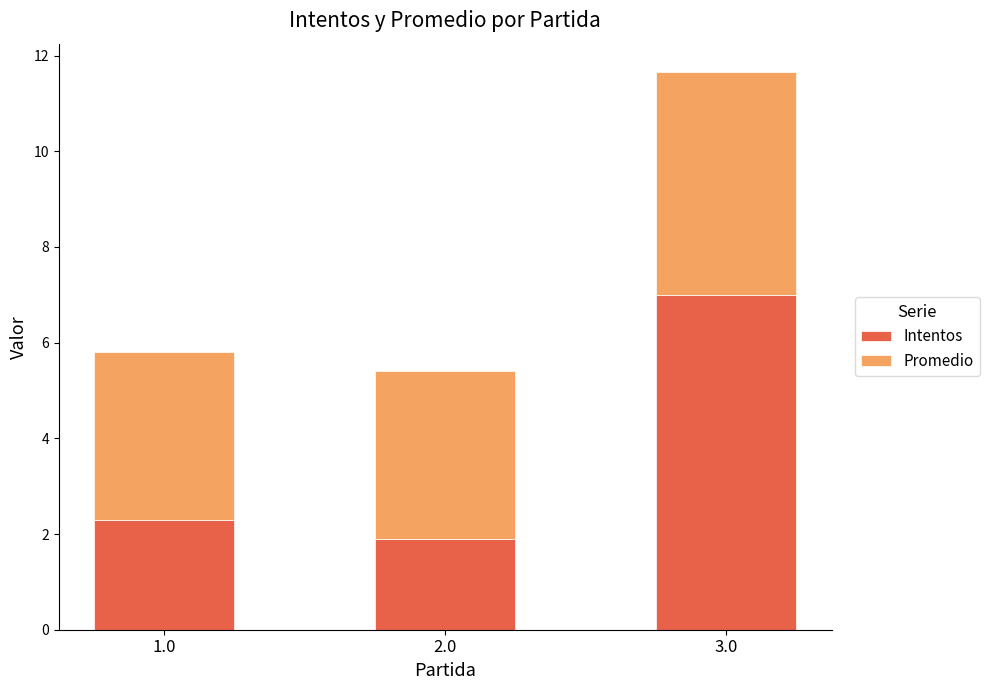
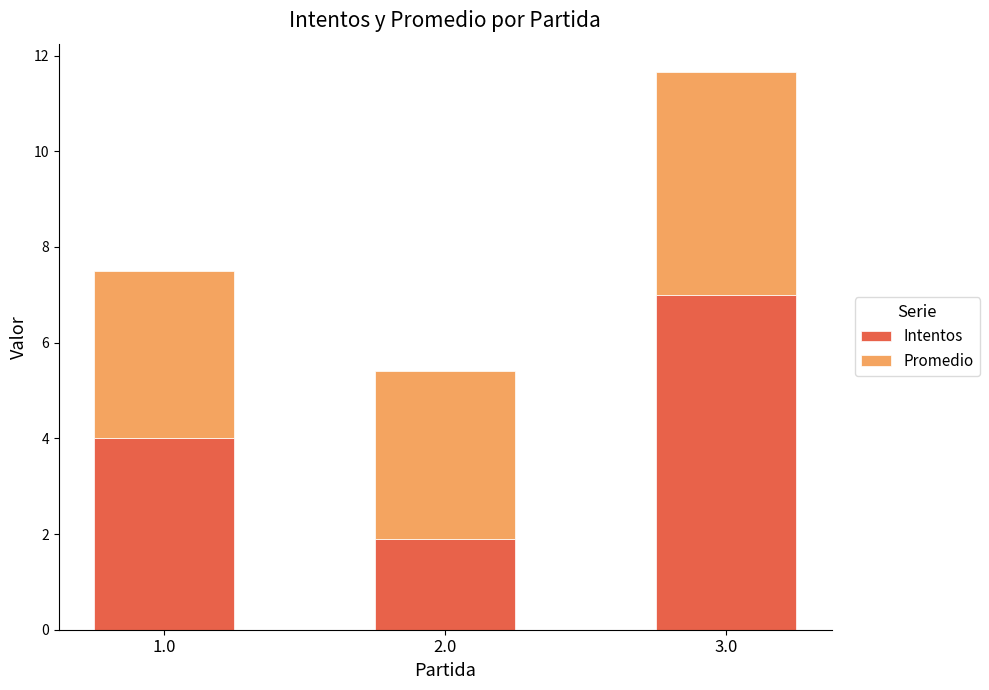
Intentos, 1.0: 2.3 -> 4.0
